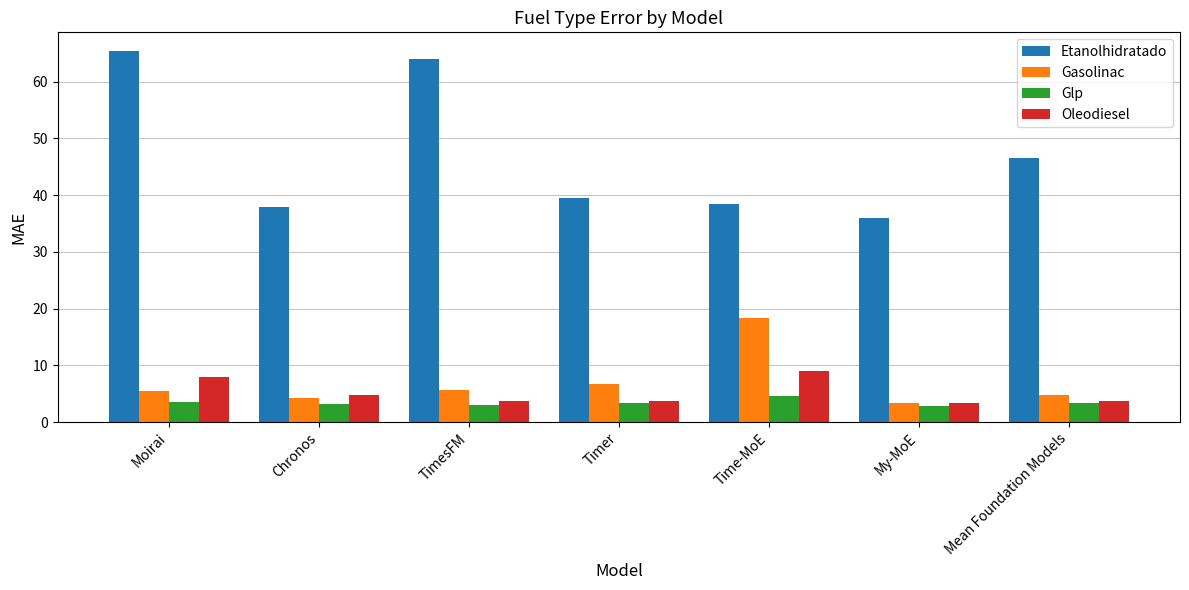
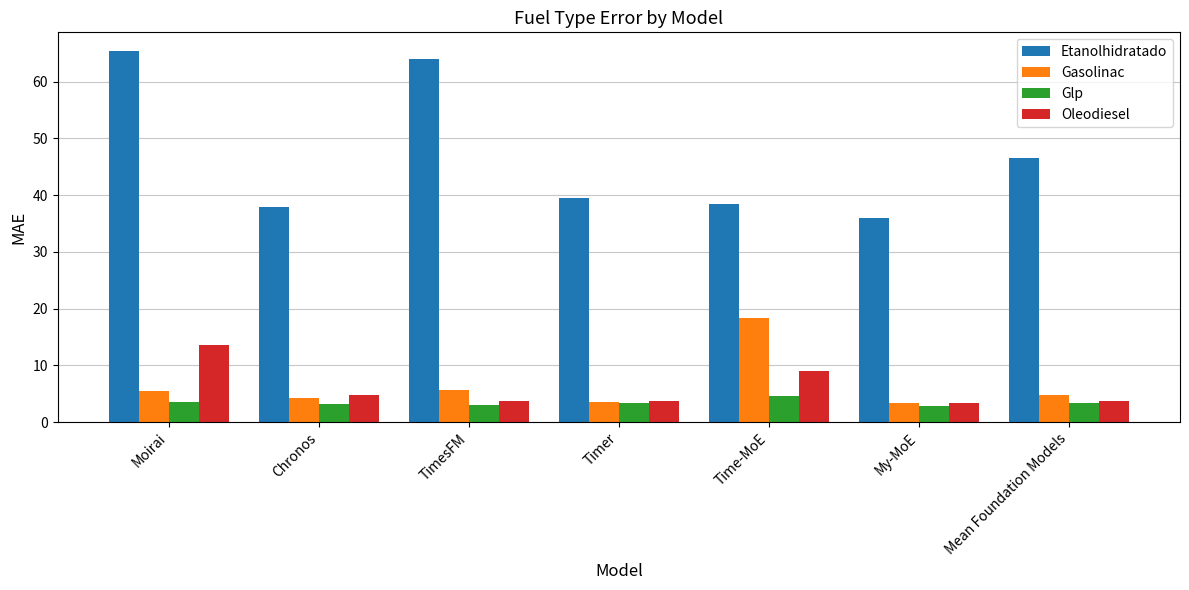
Oleodiesel, Moirai: 8 -> 14
Gasolinac, Timer: 7 -> 4
